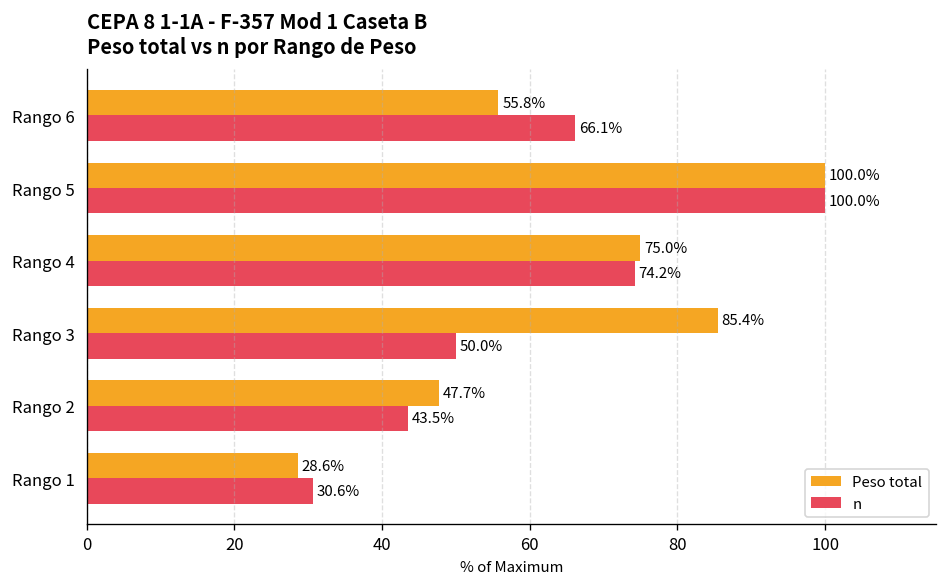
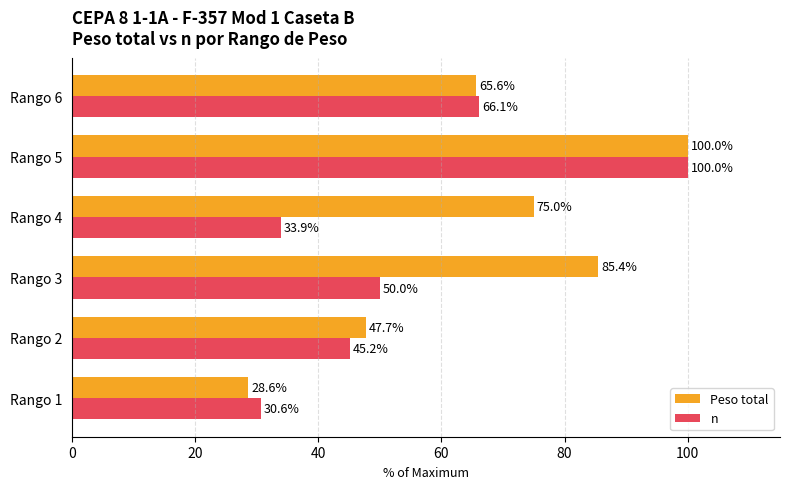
Peso total, Rango 6: 55.8% -> 65.6%
n, Rango 4: 74.2% -> 33.9%
n, Rango 2: 43.5% -> 45.2%
